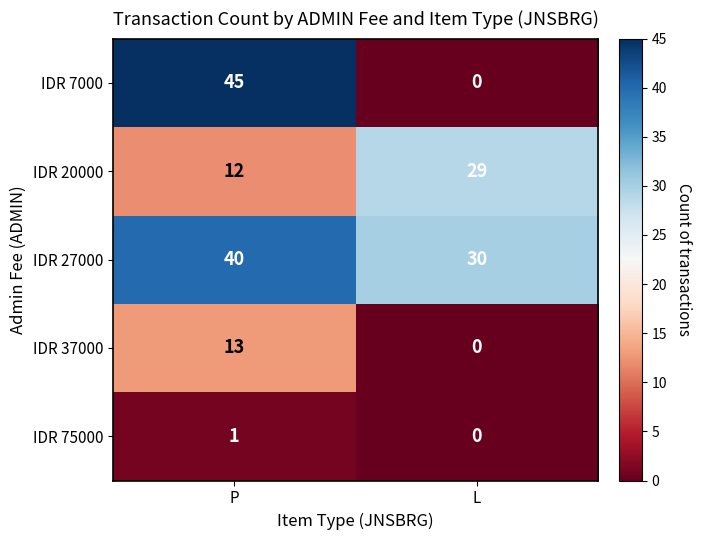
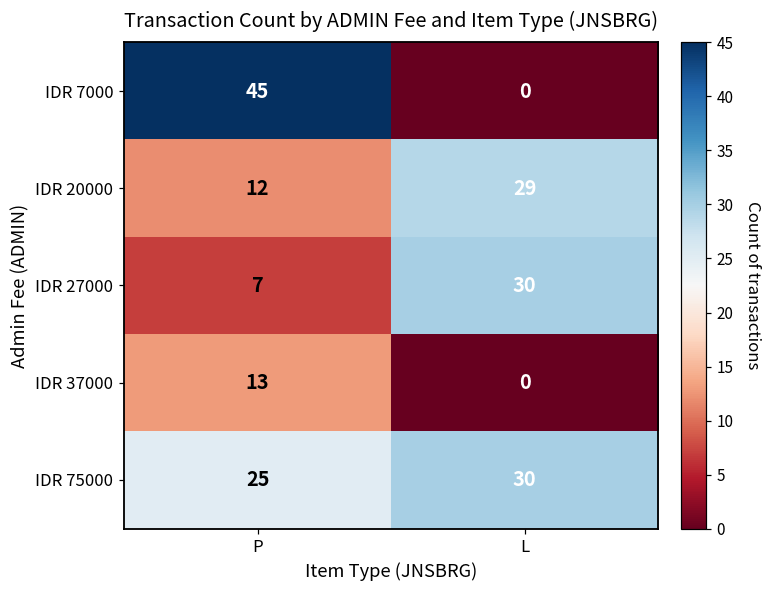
IDR 27000, P: 40 -> 7
IDR 75000, P: 1 -> 25
IDR 75000, L: 0 -> 30
